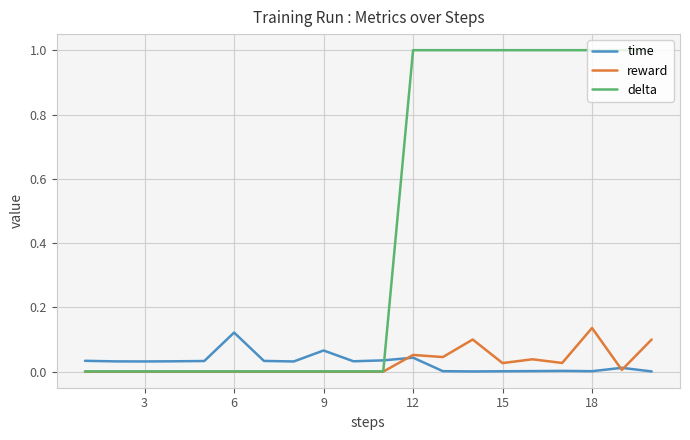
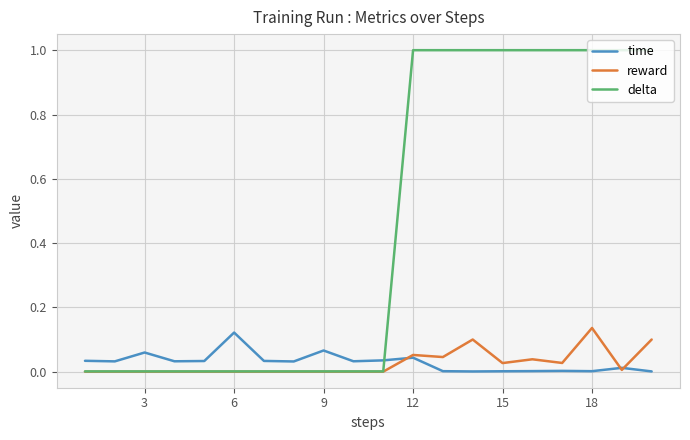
time, 3: 0.03 -> 0.06
